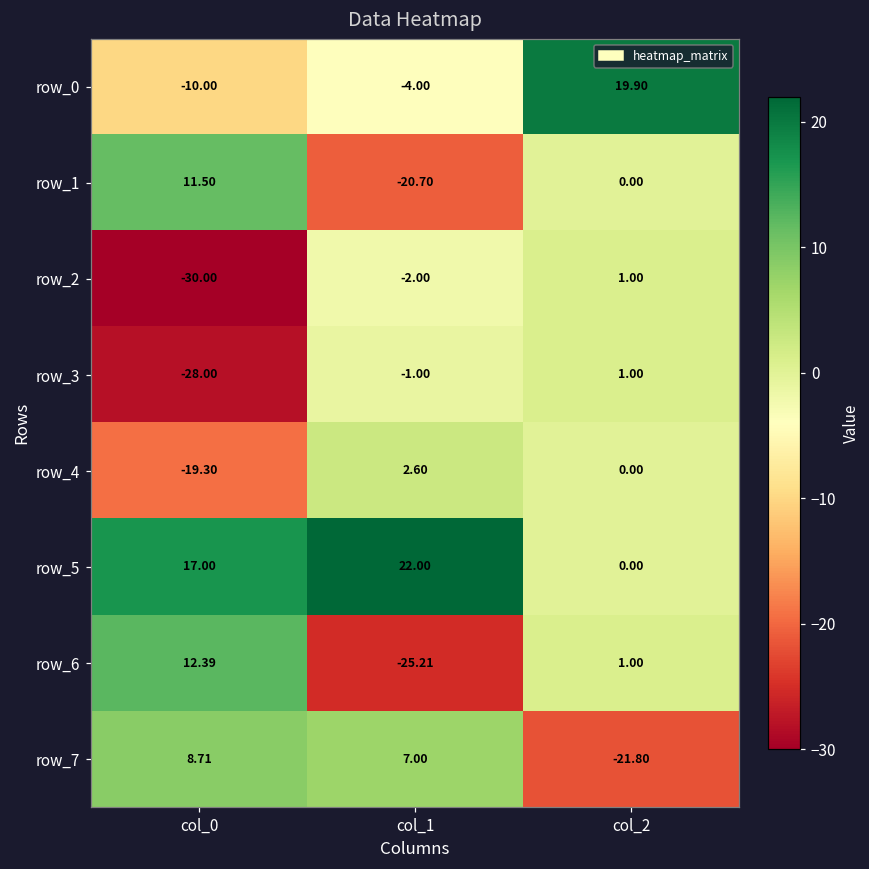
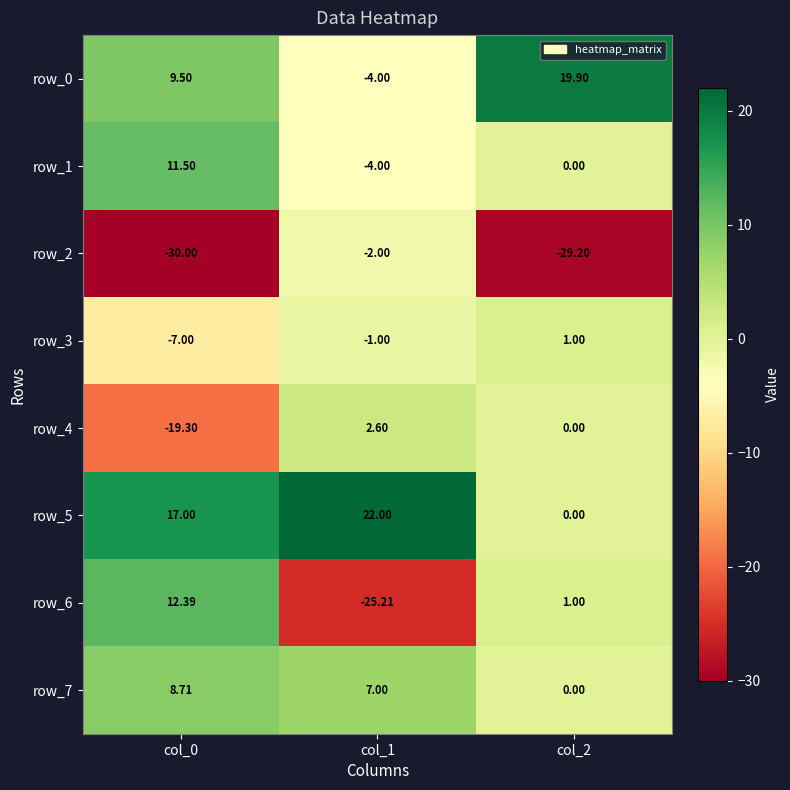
row_0, col_0: -10.00 -> 9.50
row_1, col_1: -20.70 -> -4.00
row_2, col_2: 1.00 -> -29.20
row_3, col_0: -28.00 -> -7.00
row_7, col_2: -21.80 -> 0.00
